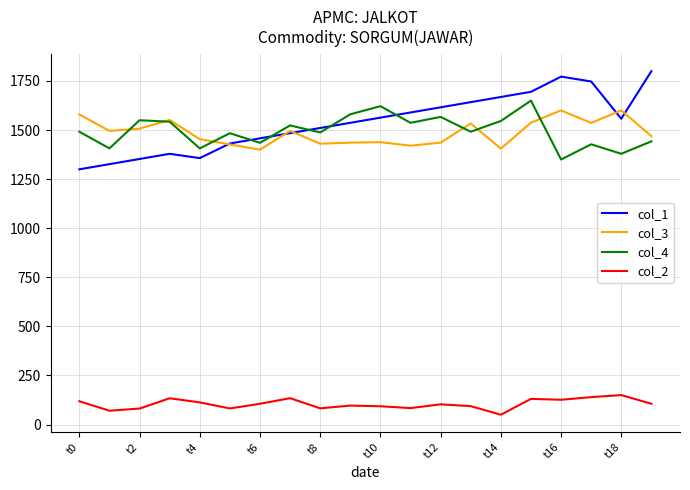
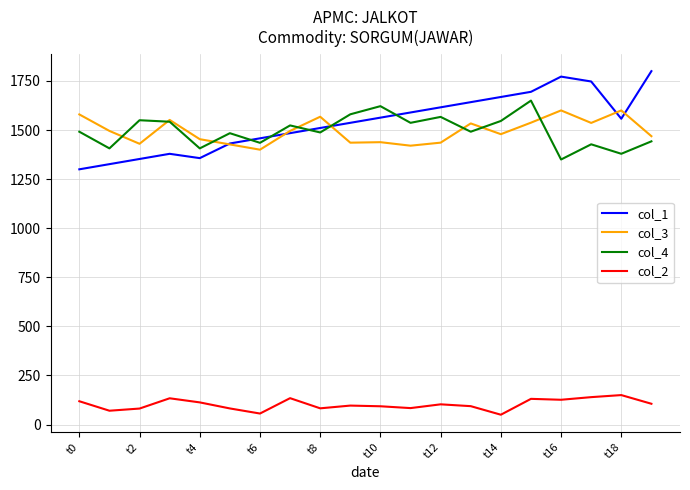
col_3, t2: 1510 -> 1430
col_2, t6: 110 -> 60
col_3, t8: 1430 -> 1570
col_3, t14: 1410 -> 1480
